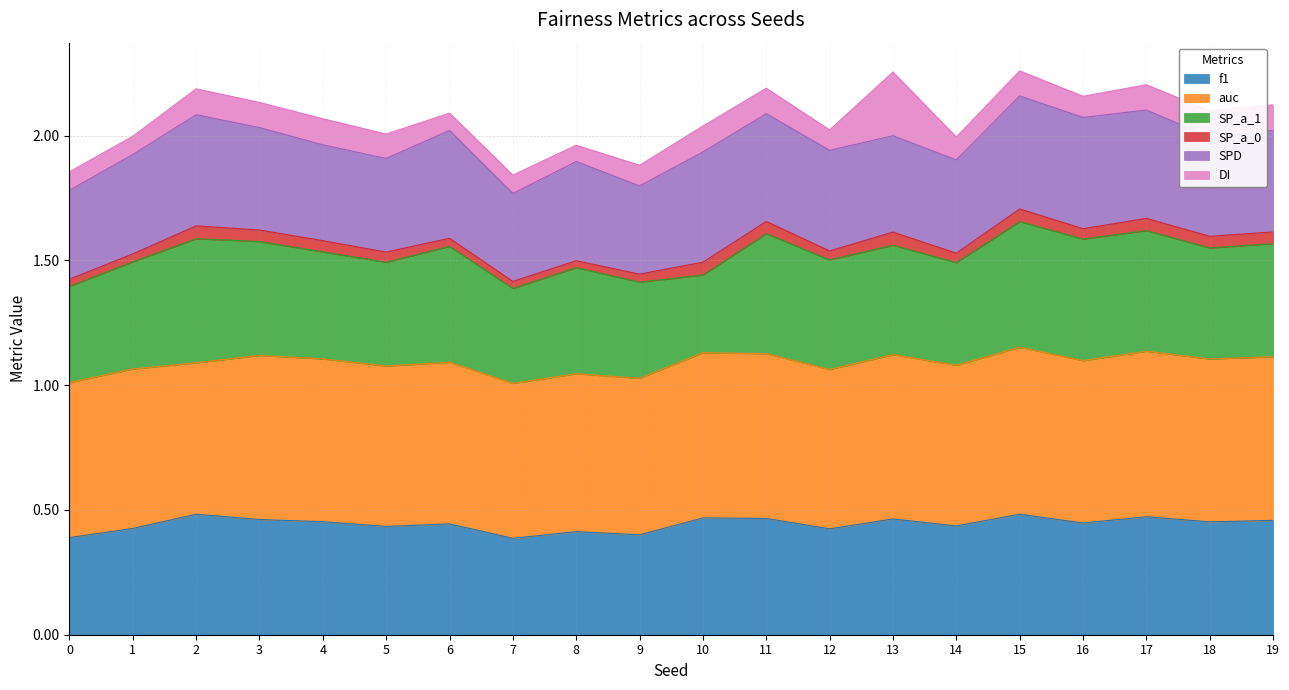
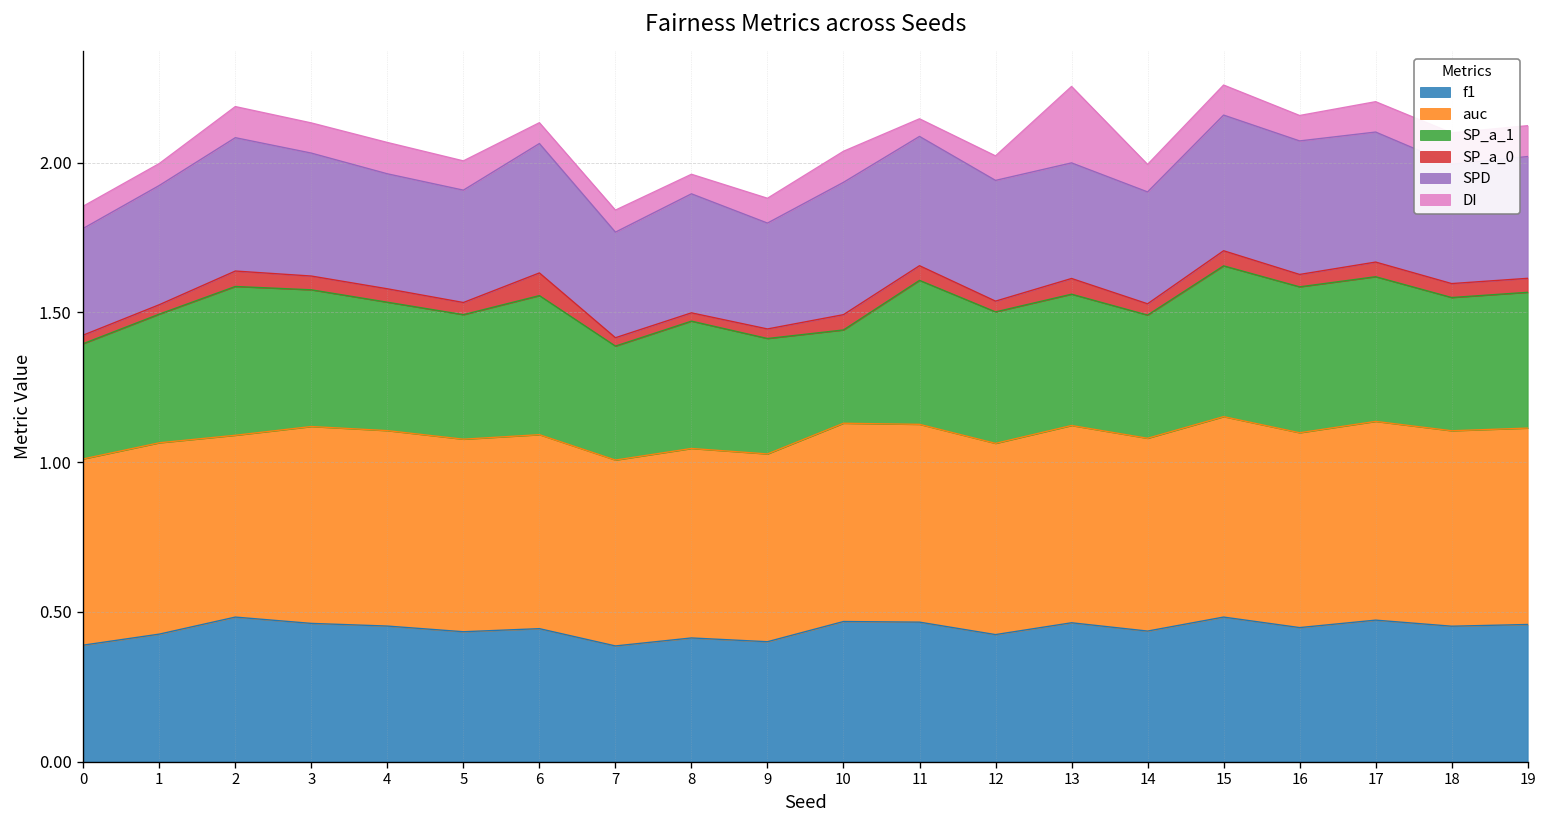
SP_a_0, 6: 0.03 -> 0.08
DI, 11: 0.10 -> 0.06
